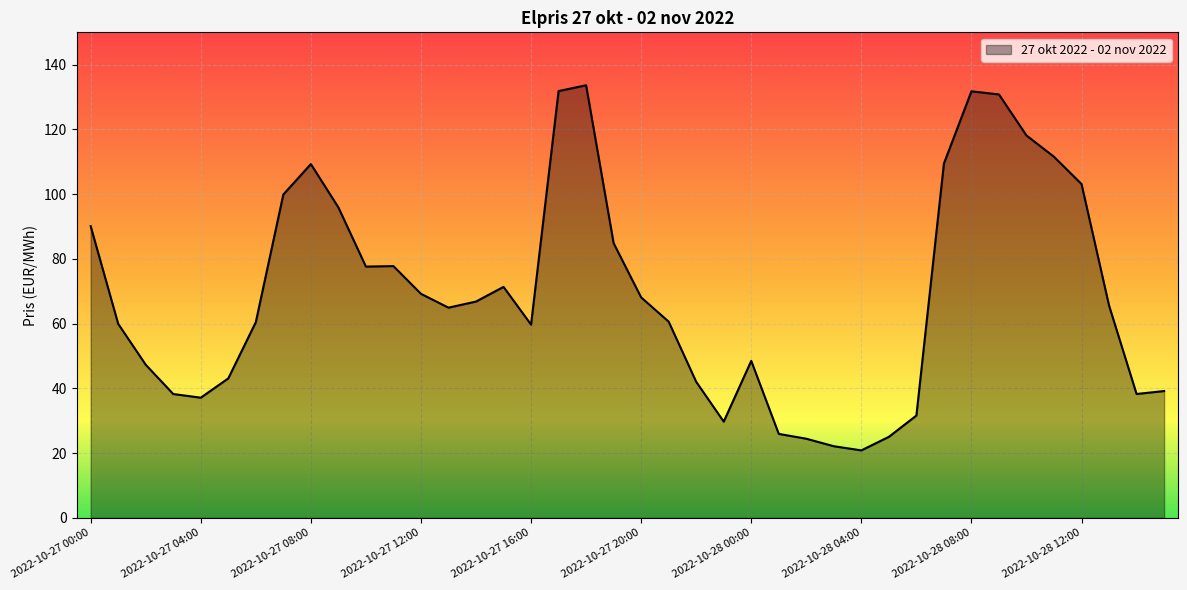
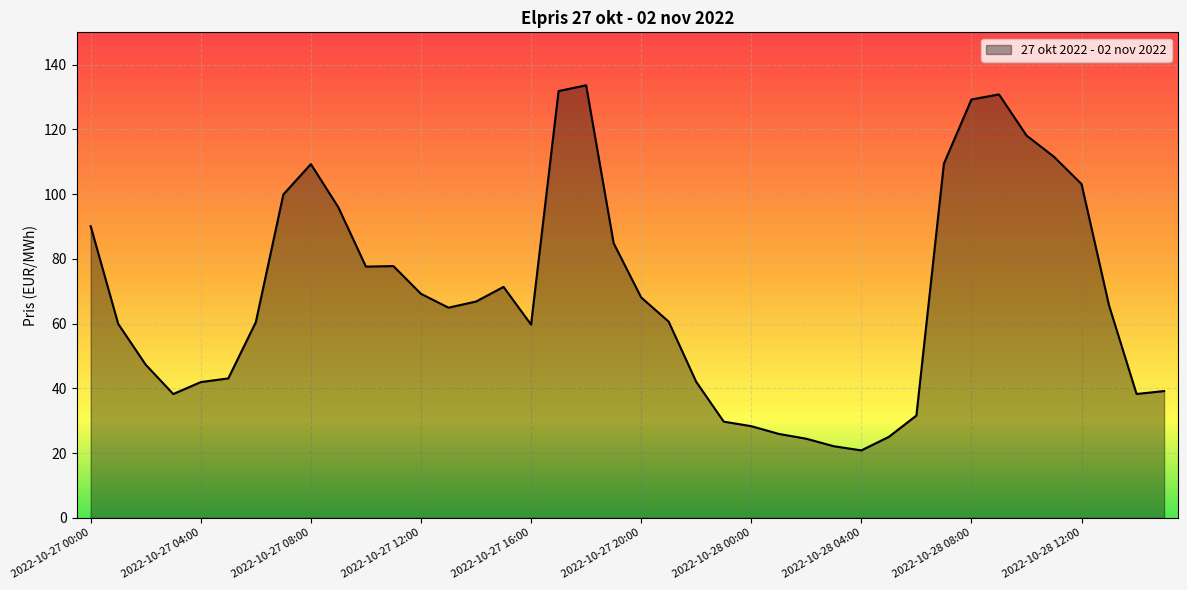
2022-10-27 04:00: 37 -> 42
2022-10-28 00:00: 49 -> 28
2022-10-28 08:00: 132 -> 129
